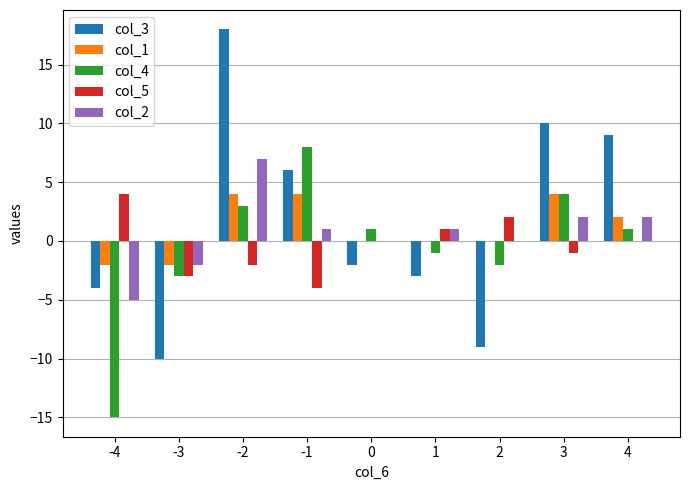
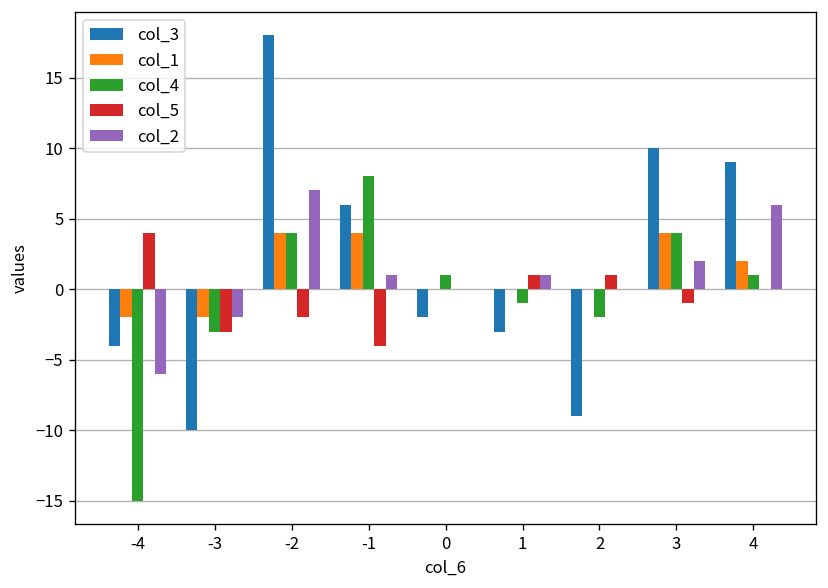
col_2, -4: -5 -> -6
col_4, -2: 3 -> 4
col_5, 2: 2 -> 1
col_2, 4: 2 -> 6
